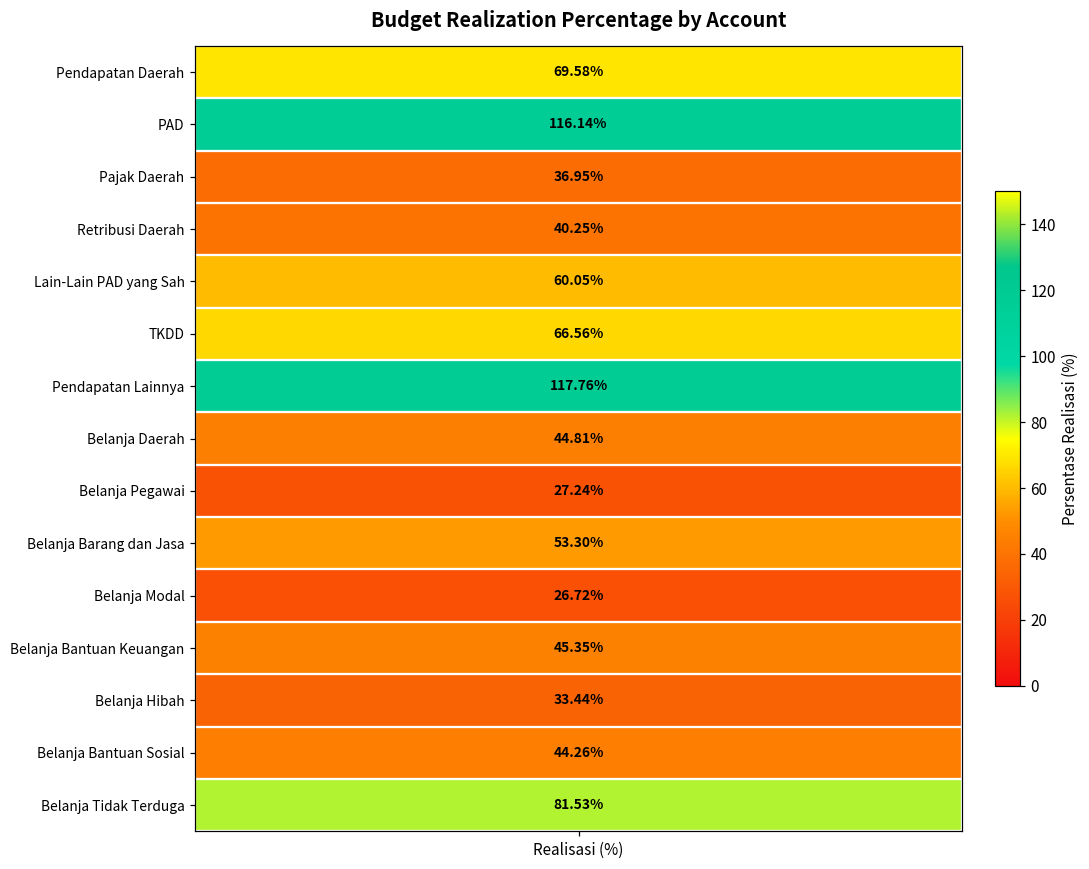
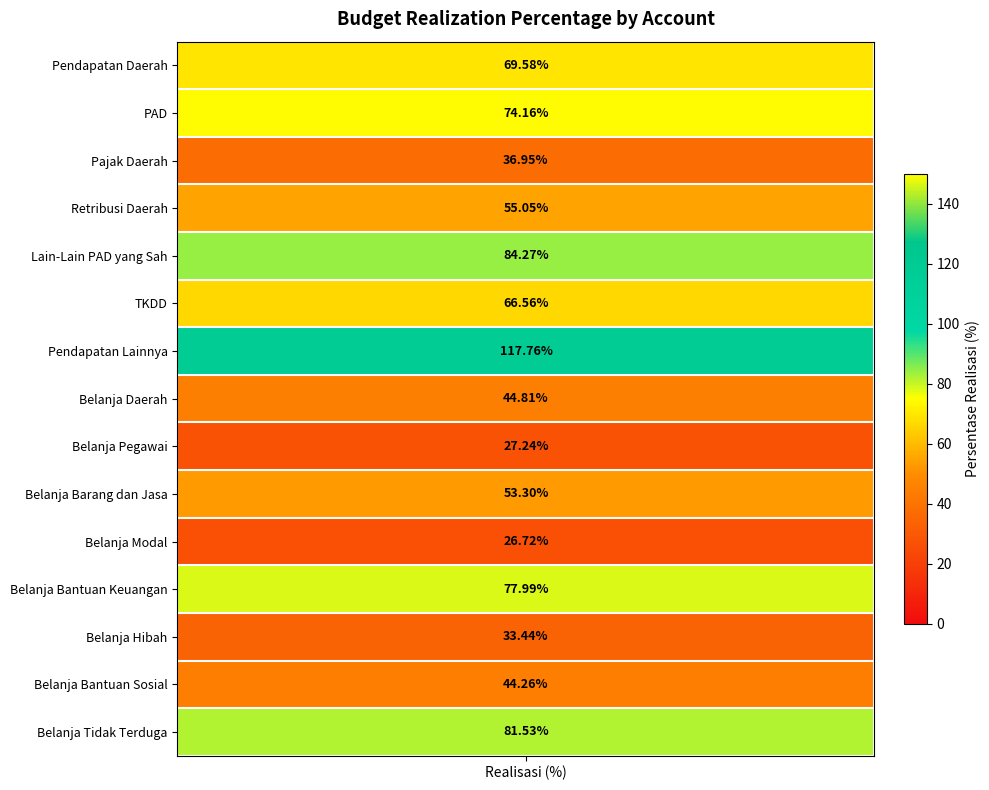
PAD, Realisasi (%): 116.14% -> 74.16%
Retribusi Daerah, Realisasi (%): 40.25% -> 55.05%
Lain-Lain PAD yang Sah, Realisasi (%): 60.05% -> 84.27%
Belanja Bantuan Keuangan, Realisasi (%): 45.35% -> 77.99%
